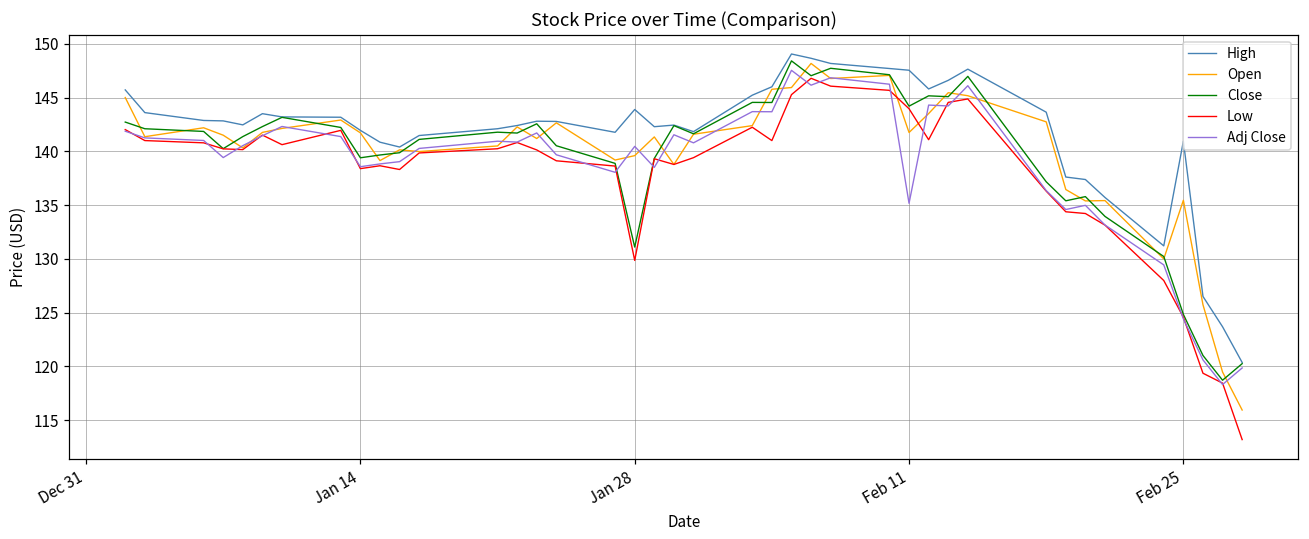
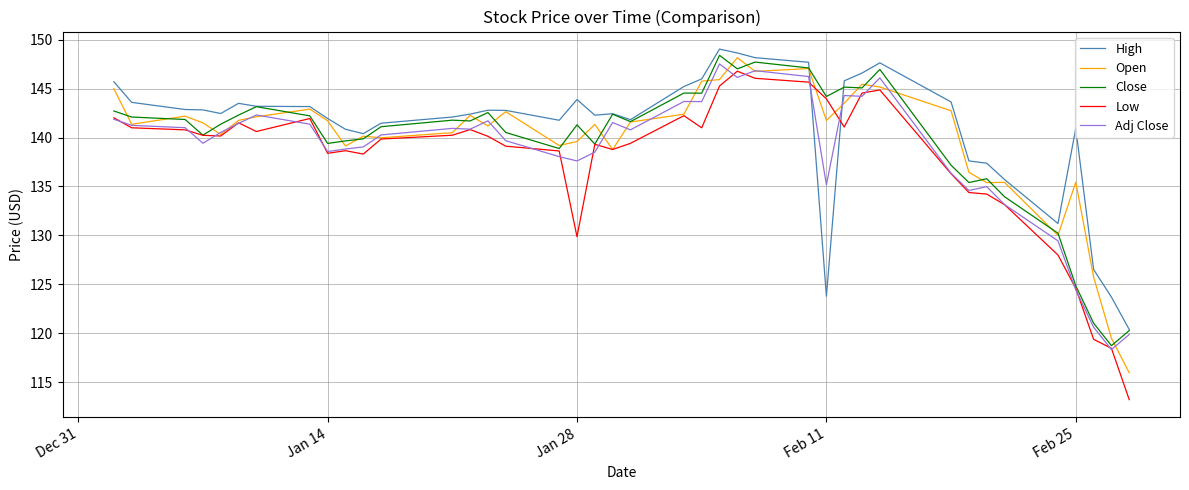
Close, Jan 28: 131 -> 141
Adj Close, Jan 28: 140 -> 138
High, Feb 11: 148 -> 124
